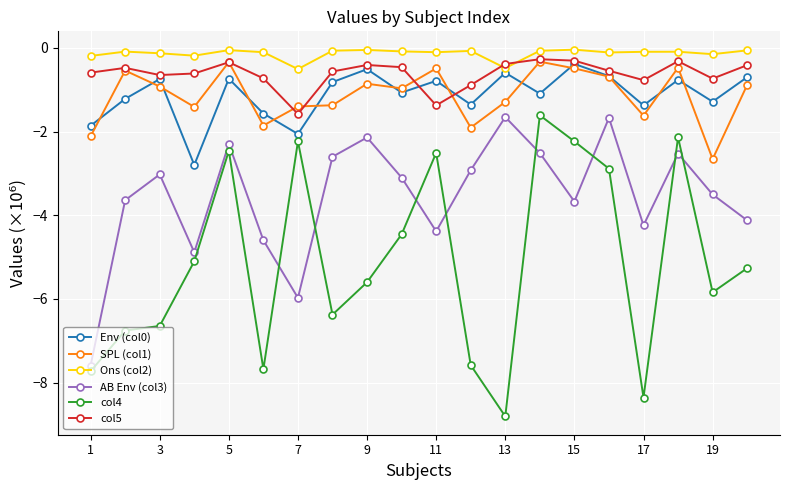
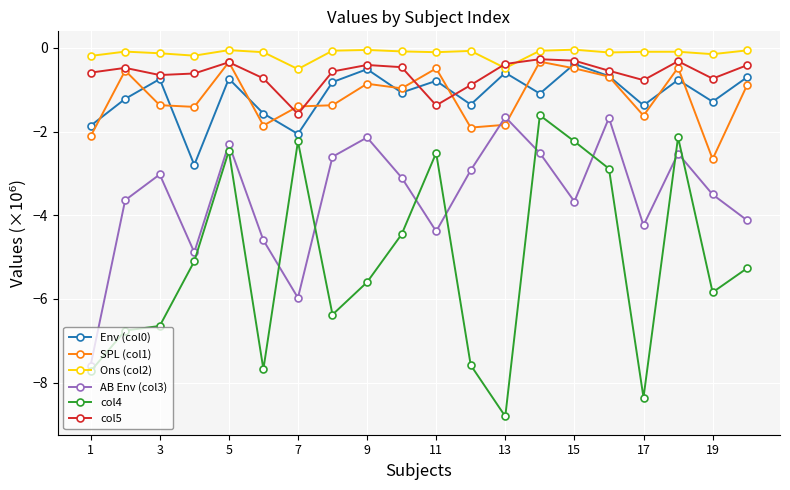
SPL (col1), 3: -0.9 -> -1.4
SPL (col1), 13: -1.3 -> -1.8
